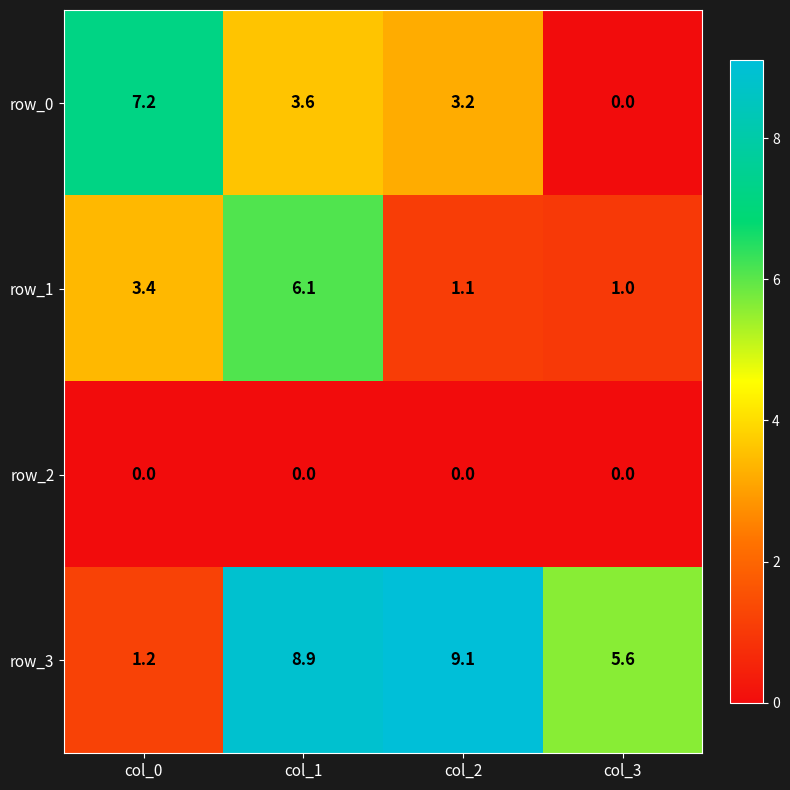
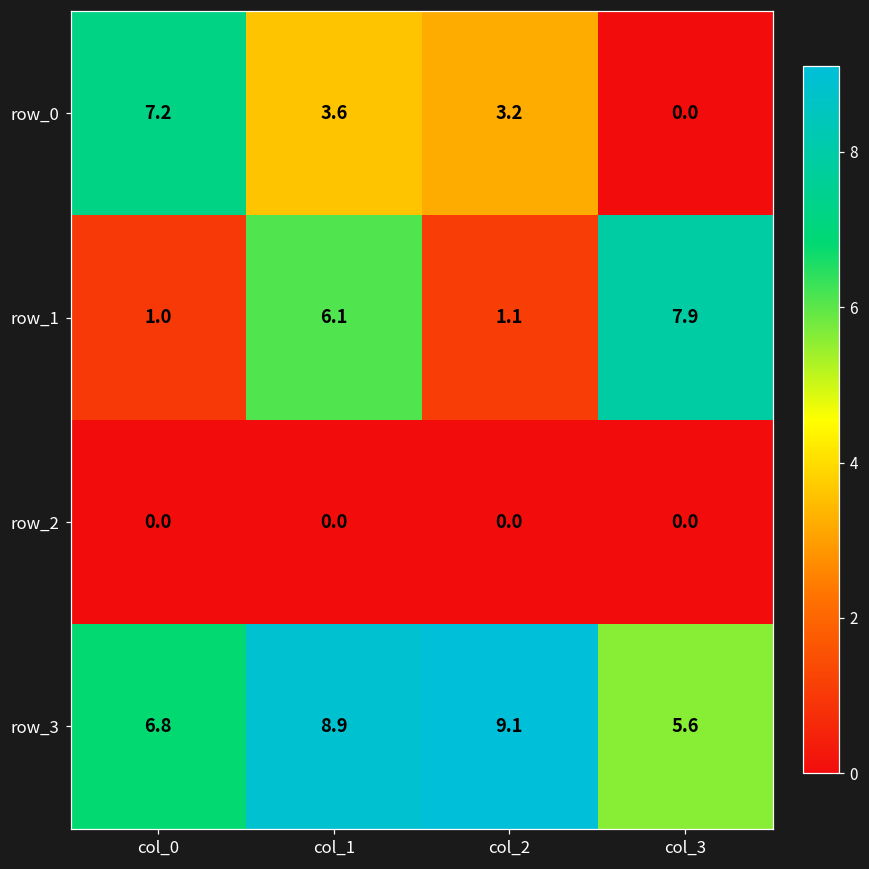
row_1, col_0: 3.4 -> 1.0
row_1, col_3: 1.0 -> 7.9
row_3, col_0: 1.2 -> 6.8
